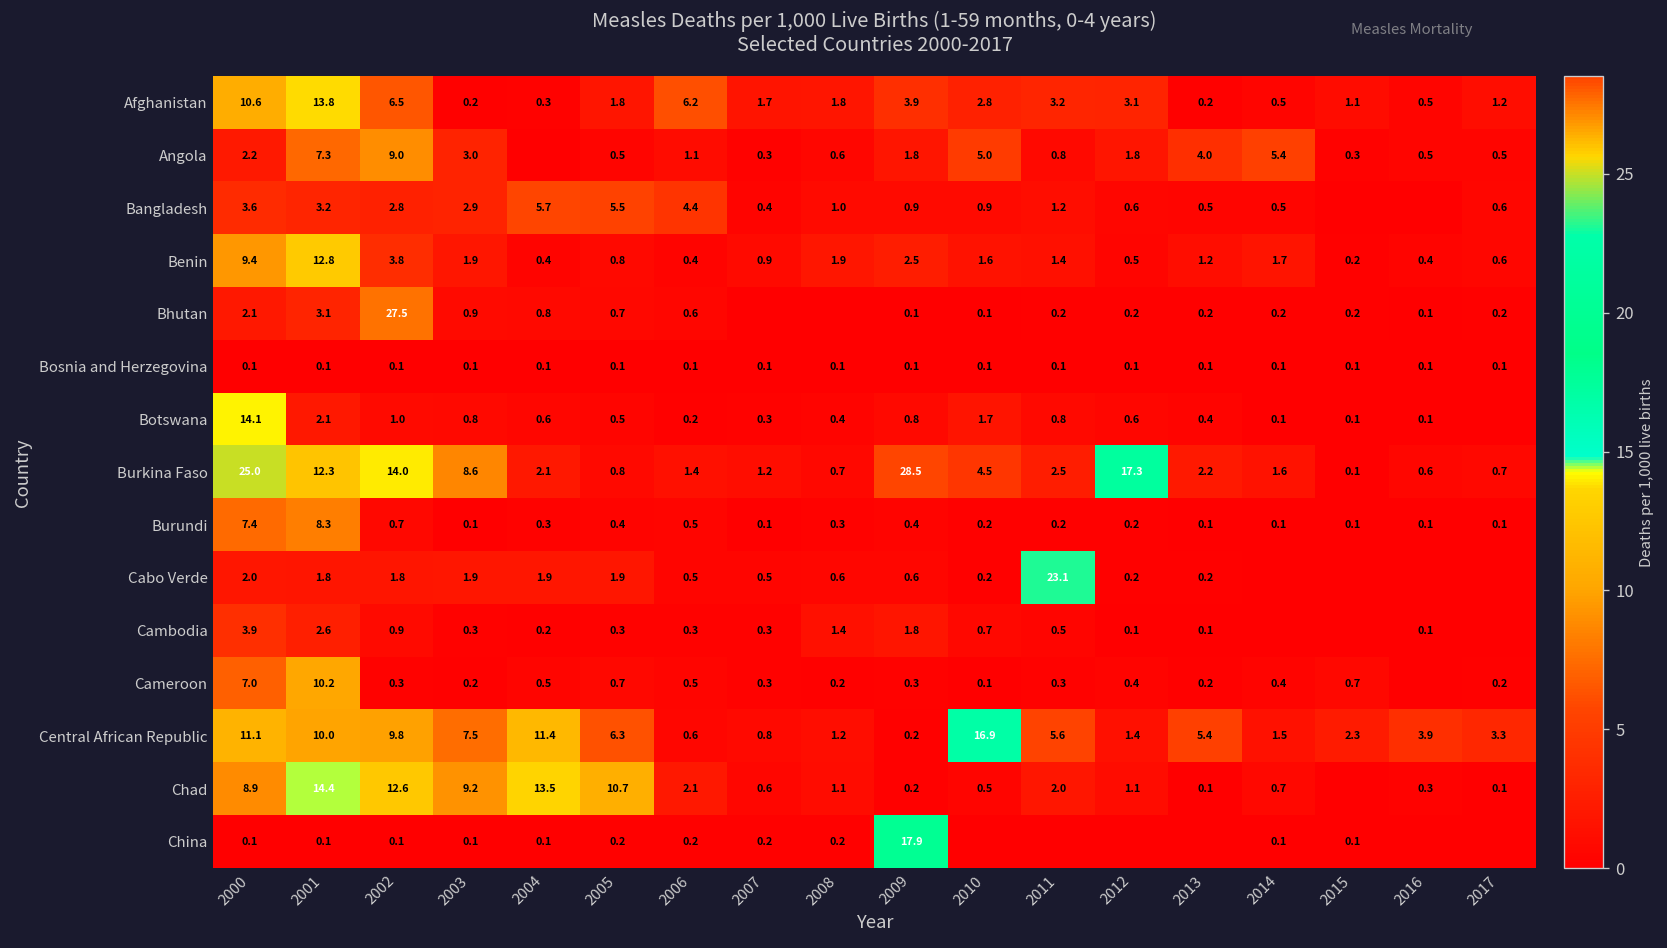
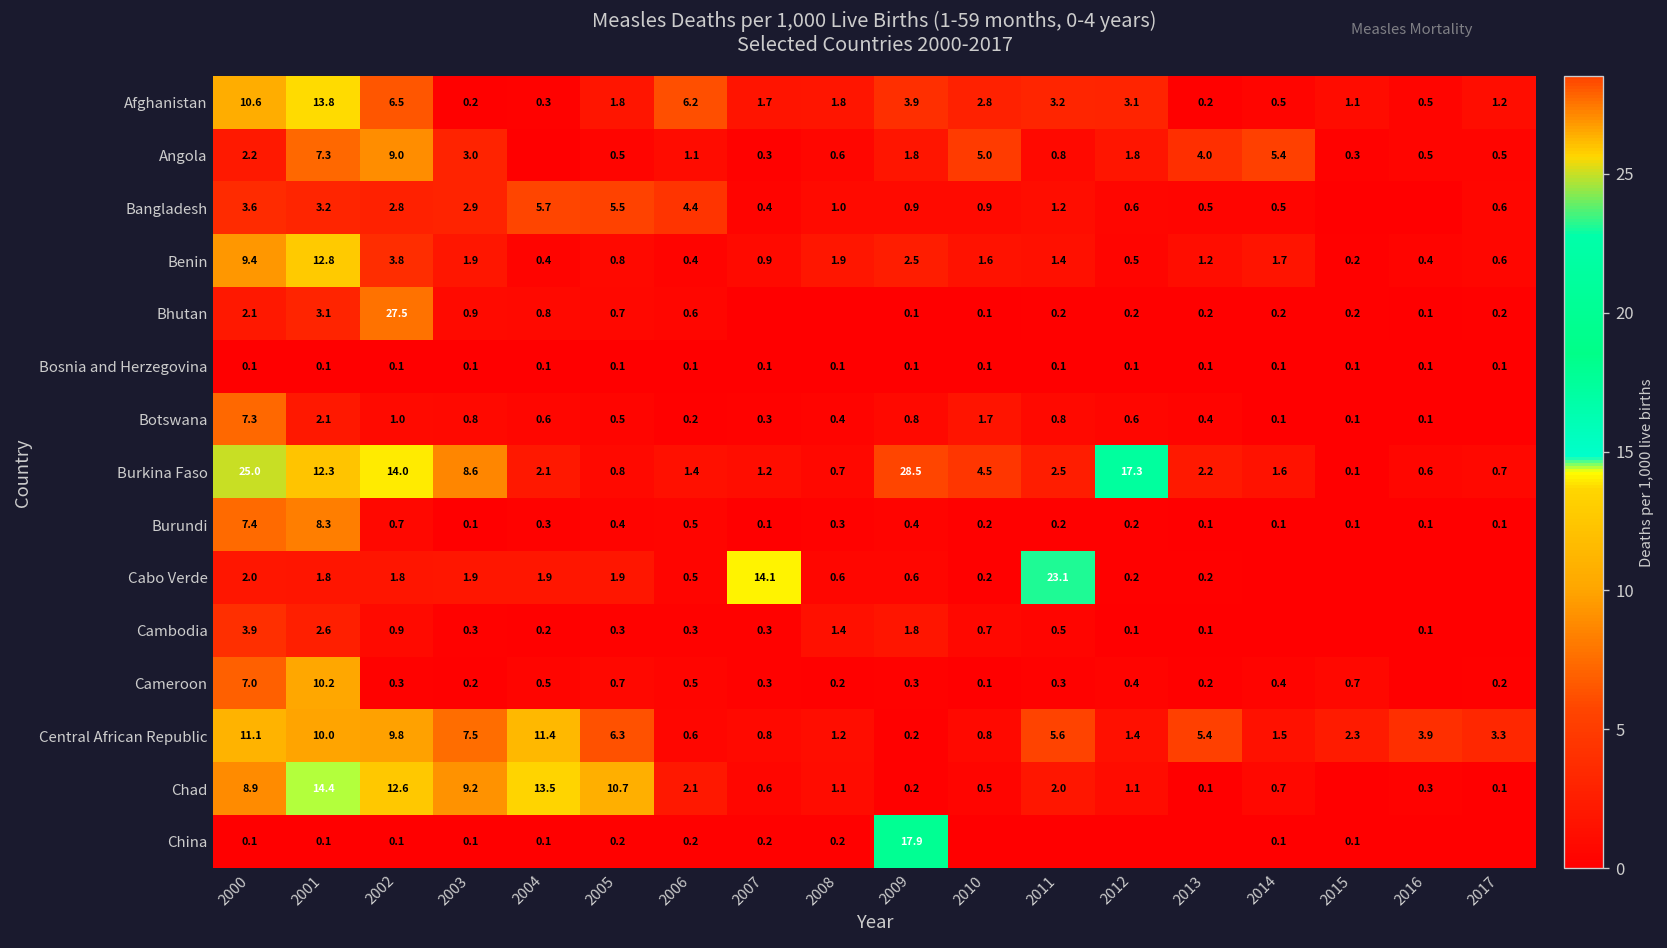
Botswana, 2000: 14.1 -> 7.3
Cabo Verde, 2007: 0.5 -> 14.1
Central African Republic, 2010: 16.9 -> 0.8
